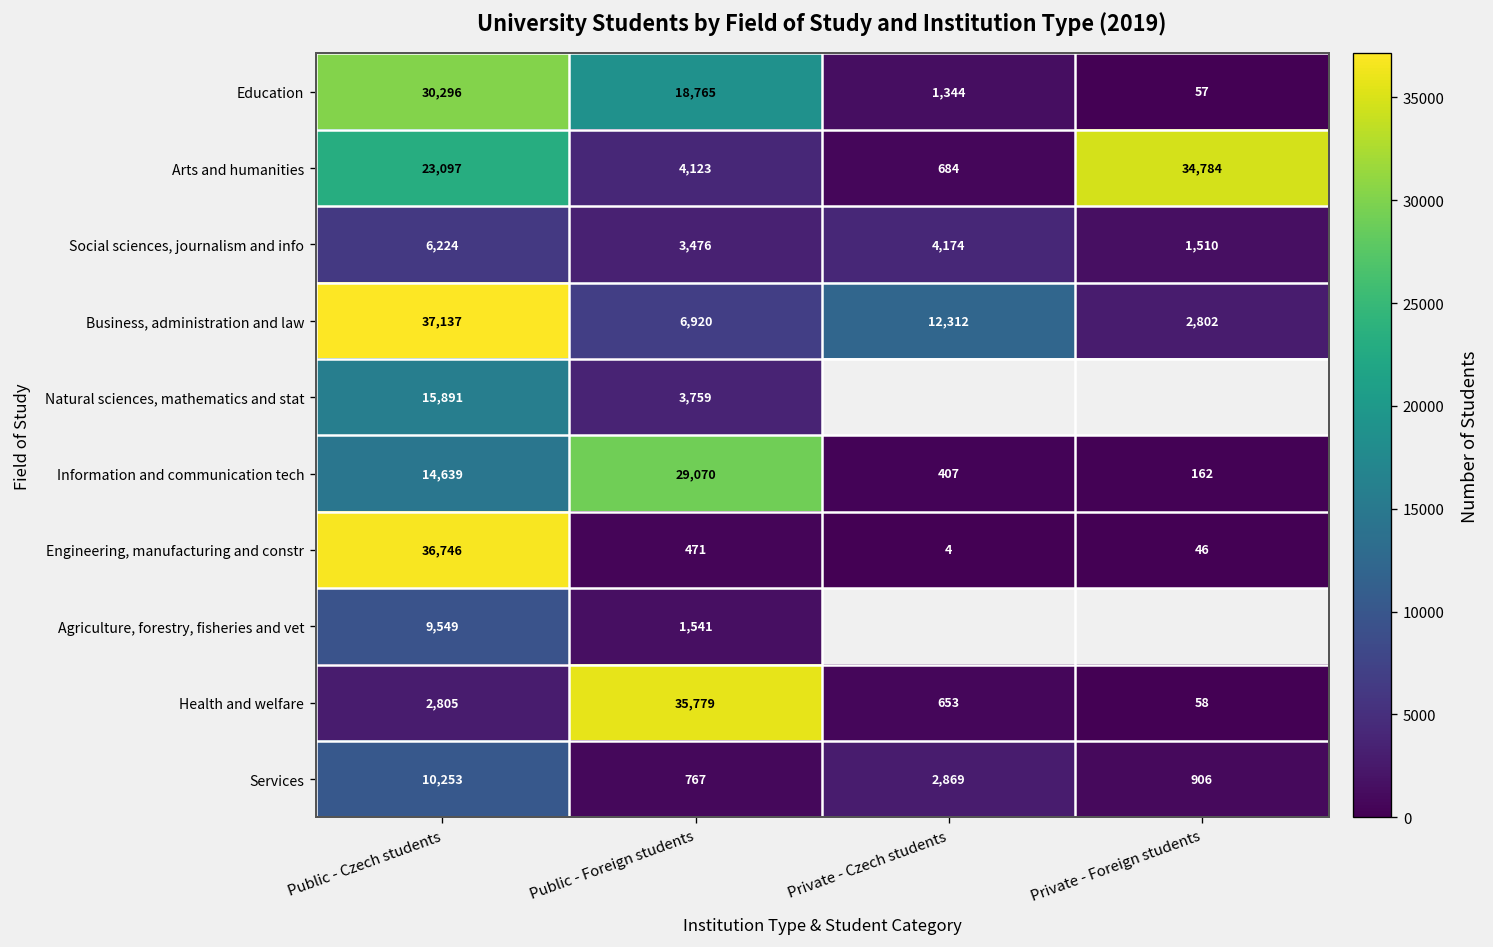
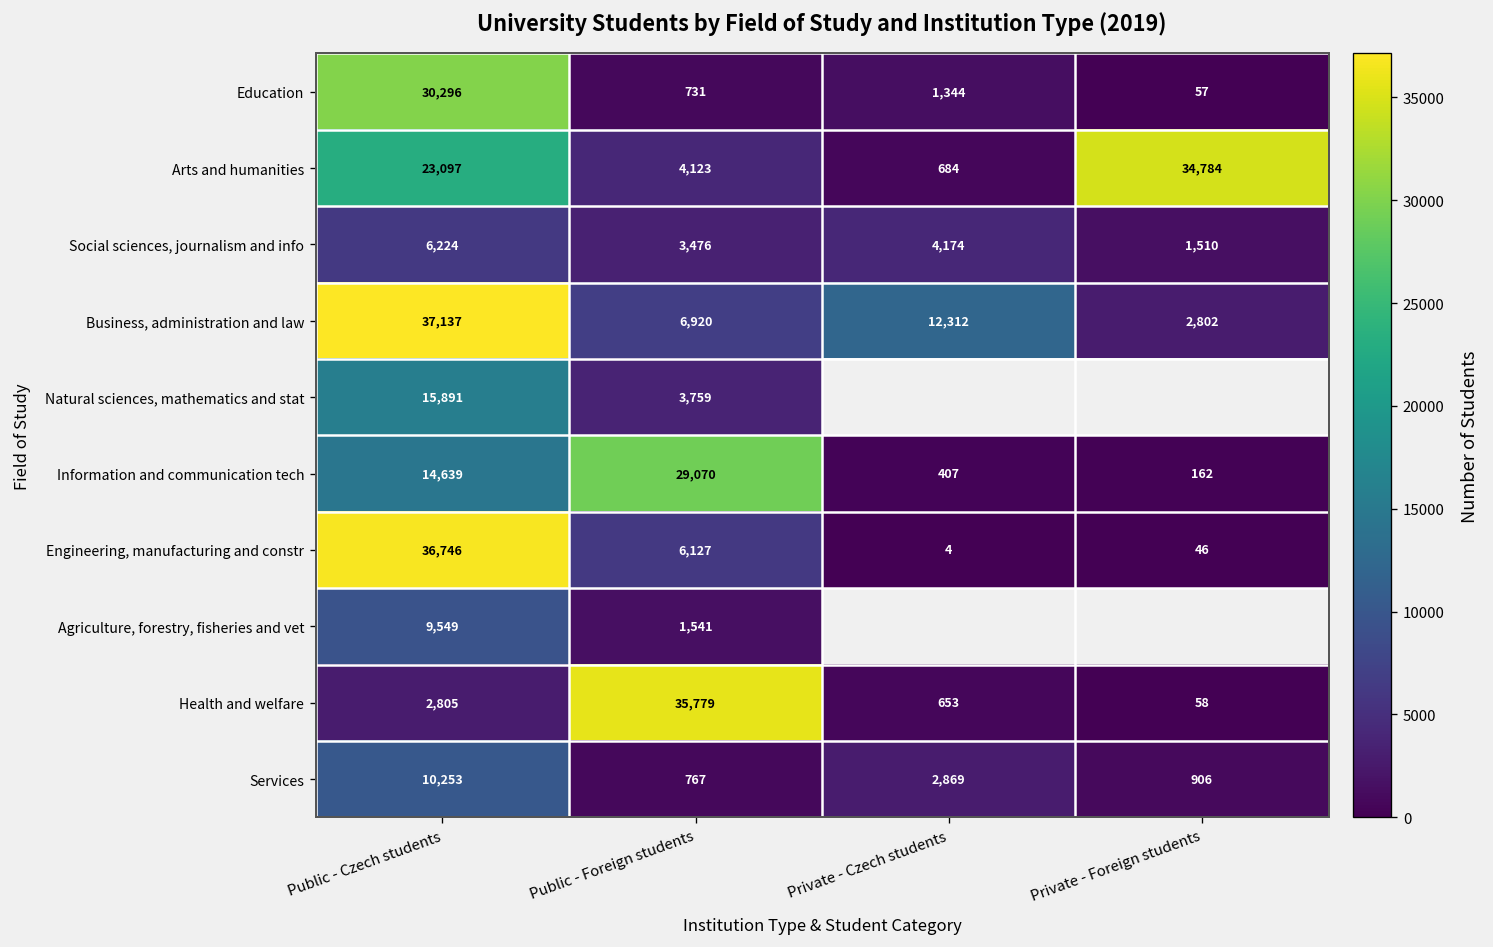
Education, Public - Foreign students: 18,765 -> 731
Engineering, manufacturing and constr, Public - Foreign students: 471 -> 6,127
